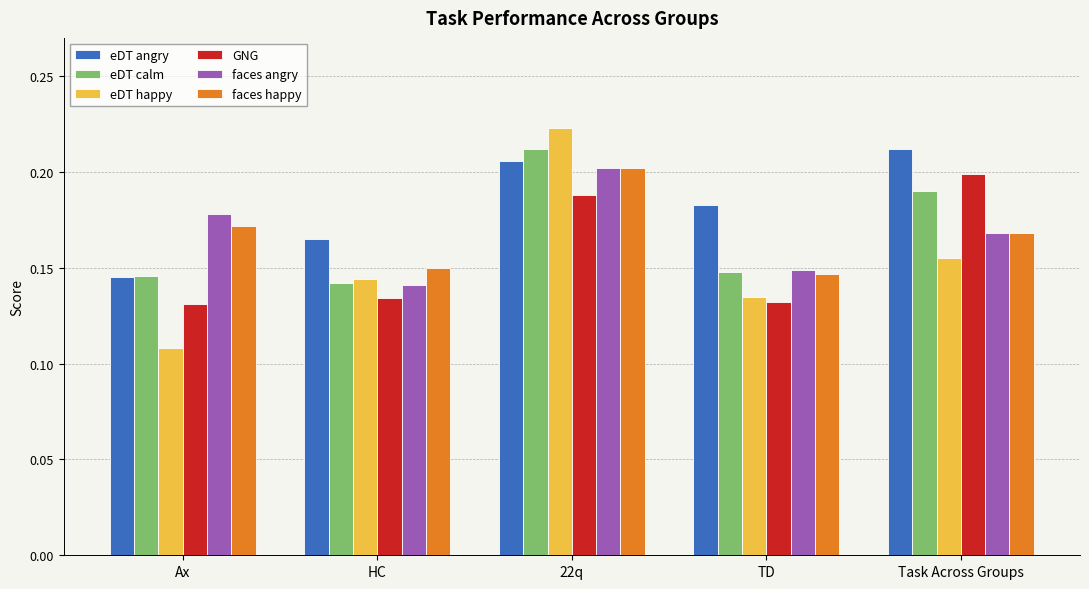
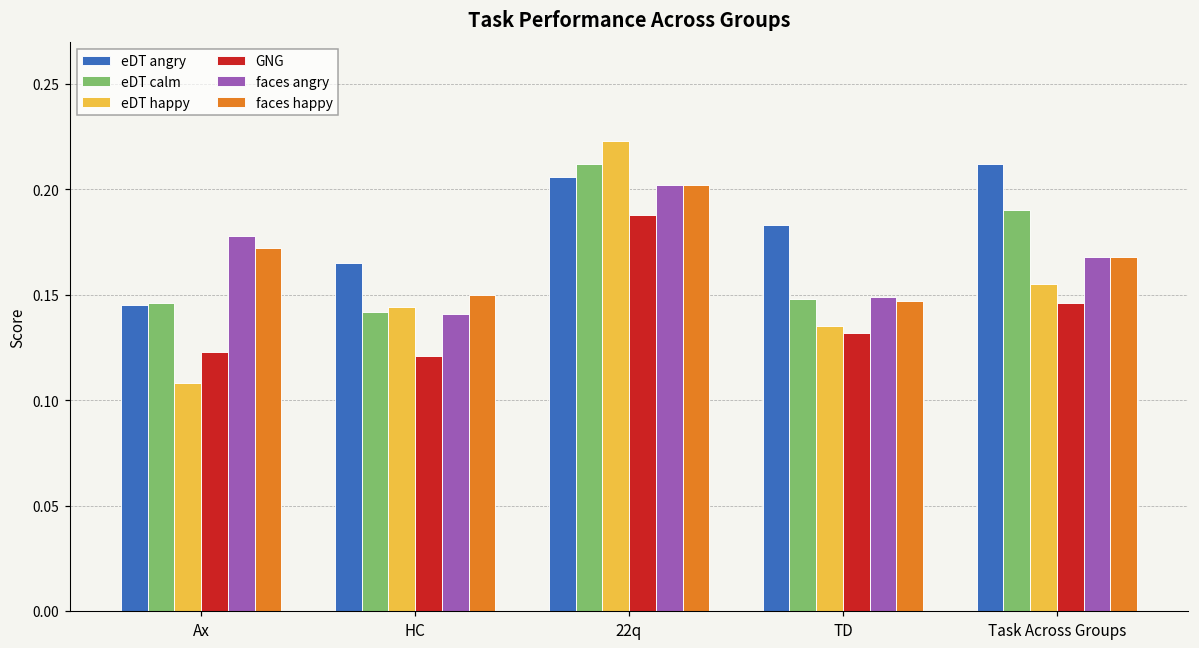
GNG, Ax: 0.131 -> 0.123
GNG, HC: 0.134 -> 0.121
GNG, Task Across Groups: 0.199 -> 0.146
